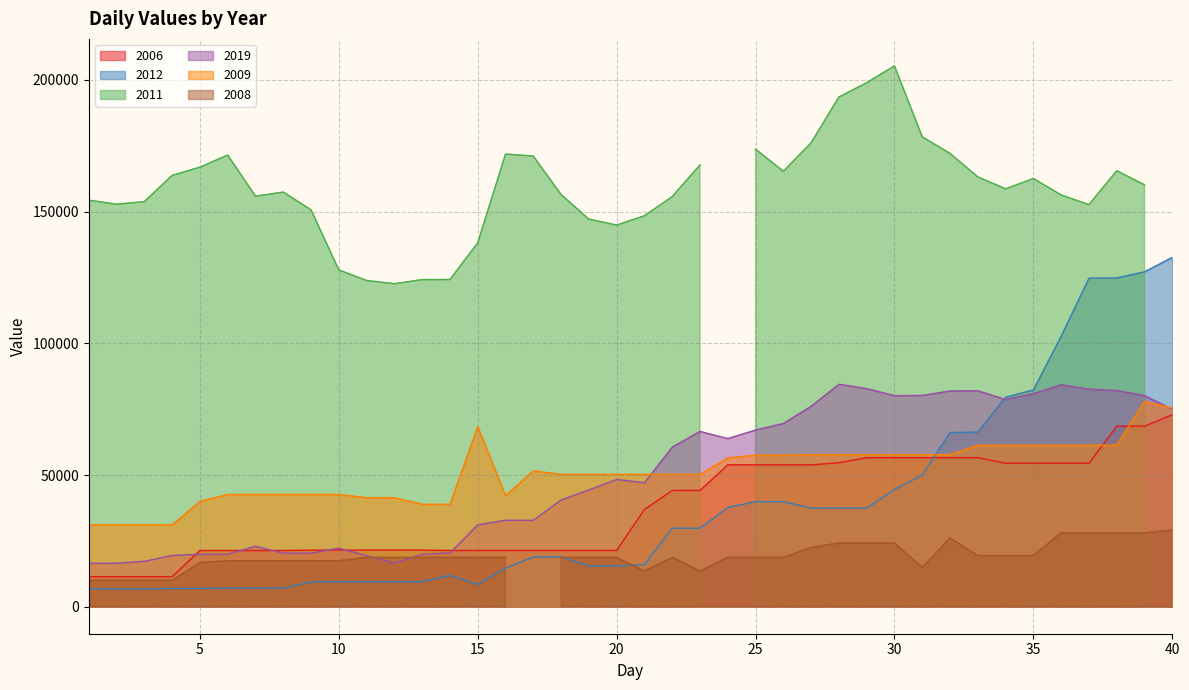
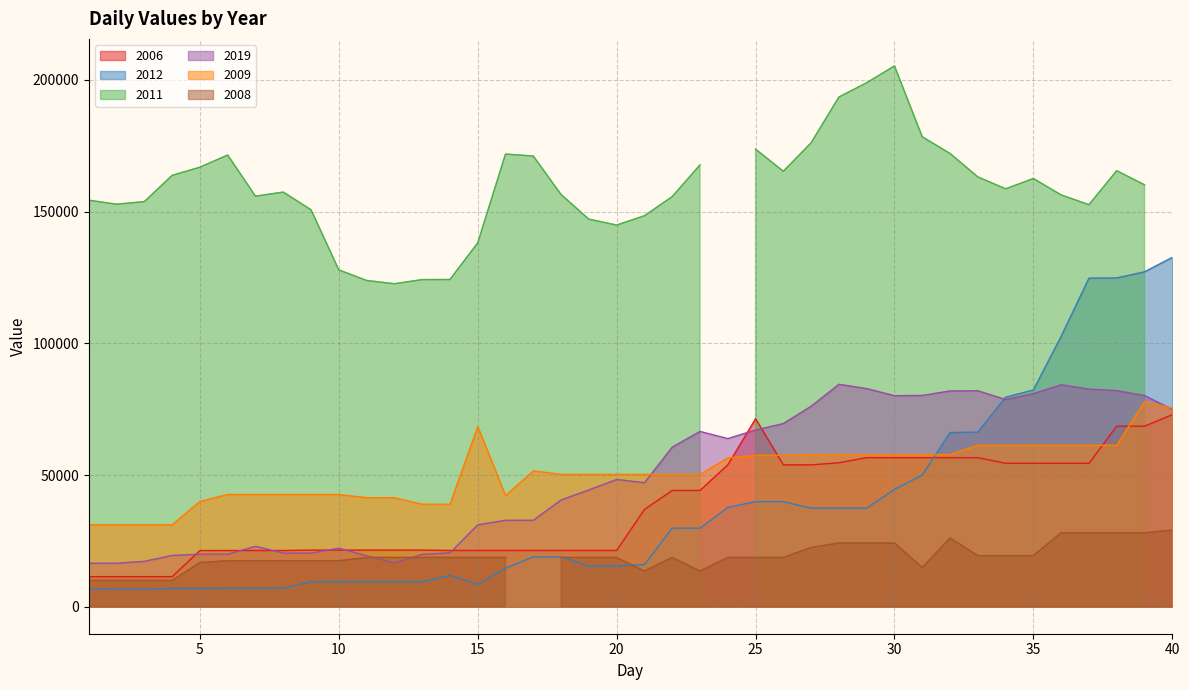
2006, 25: 54000 -> 71000
